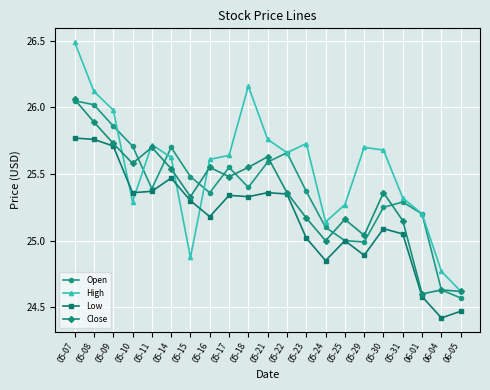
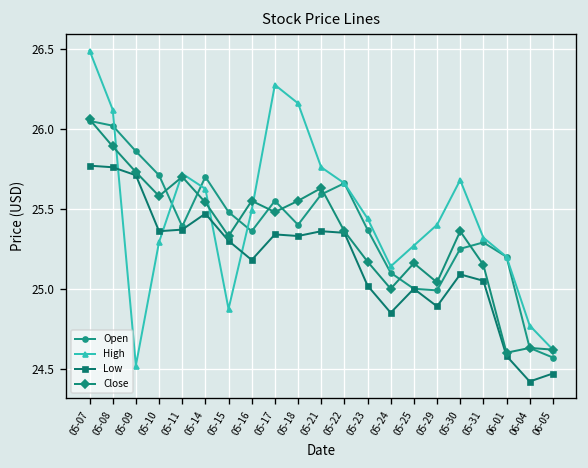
High, 05-09: 25.98 -> 24.52
High, 05-16: 25.61 -> 25.49
High, 05-17: 25.64 -> 26.28
High, 05-23: 25.73 -> 25.44
High, 05-29: 25.7 -> 25.4
